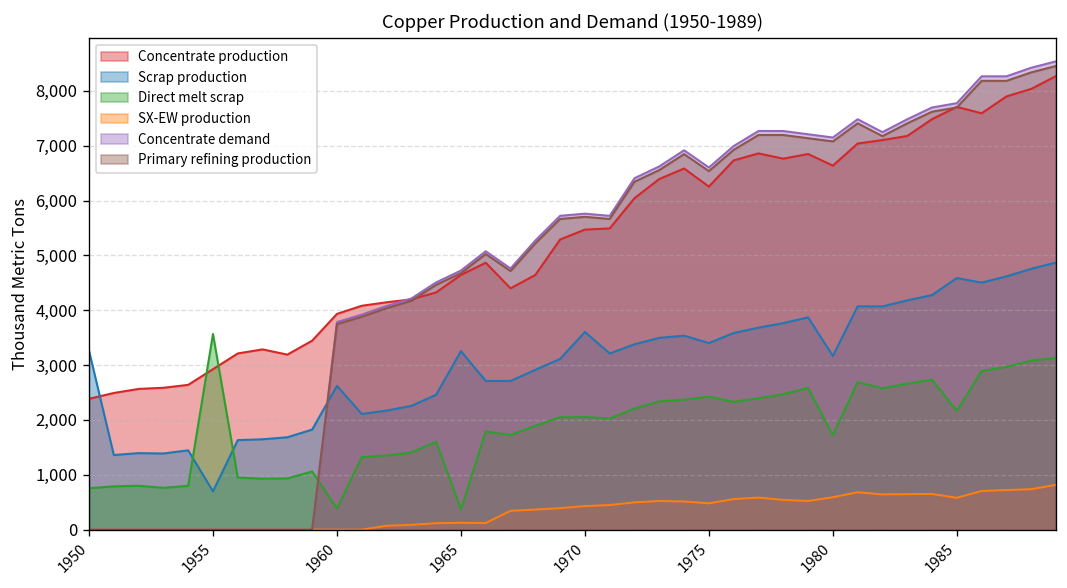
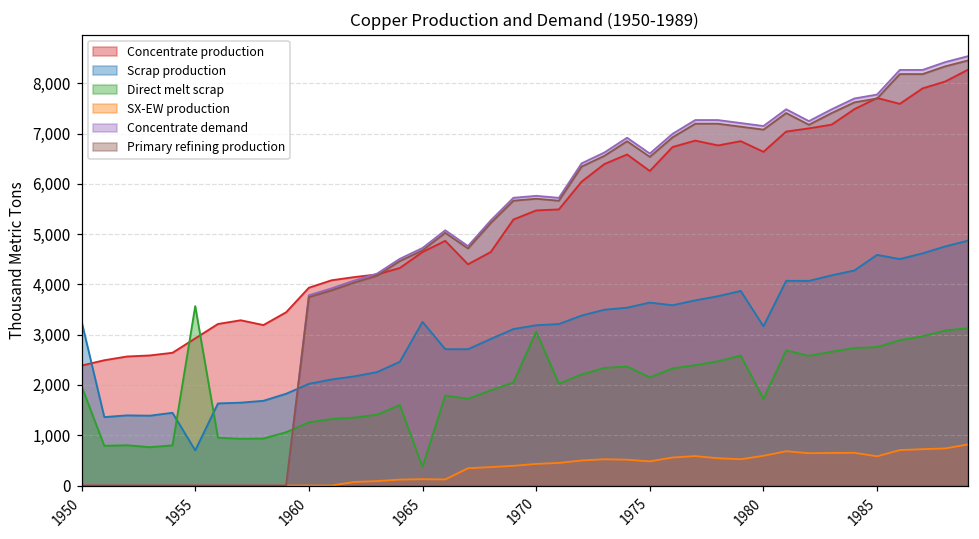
Direct melt scrap, 1950: 800 -> 2,000
Scrap production, 1960: 2,600 -> 2,000
Direct melt scrap, 1960: 400 -> 1,300
Scrap production, 1970: 3,600 -> 3,200
Direct melt scrap, 1970: 2,100 -> 3,100
Scrap production, 1975: 3,400 -> 3,600
Direct melt scrap, 1975: 2,400 -> 2,200
Direct melt scrap, 1985: 2,200 -> 2,800
